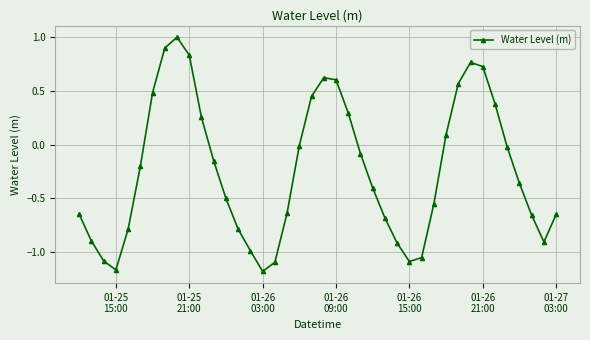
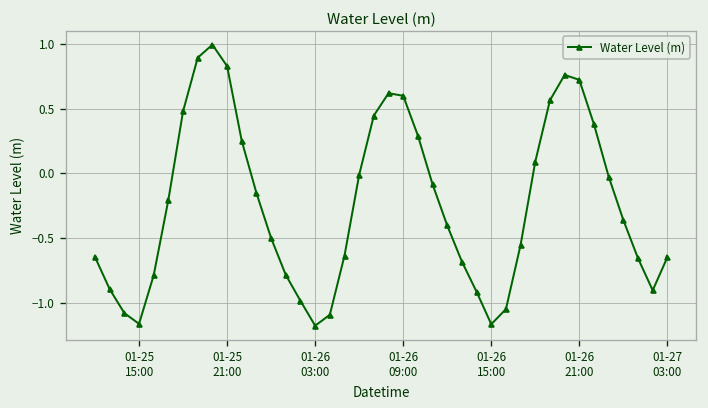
01-26 15:00: -1.09 -> -1.17
